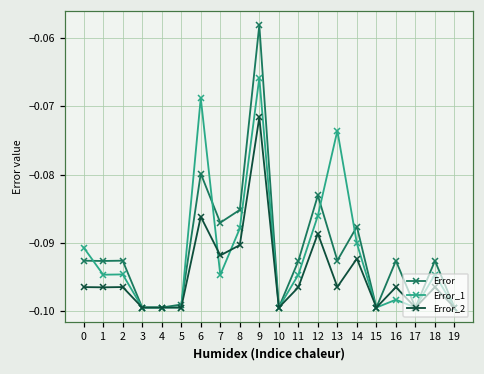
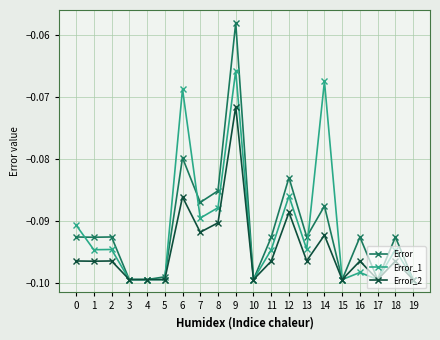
Error_1, 7: -0.095 -> -0.090
Error_1, 13: -0.074 -> -0.095
Error_1, 14: -0.090 -> -0.068
